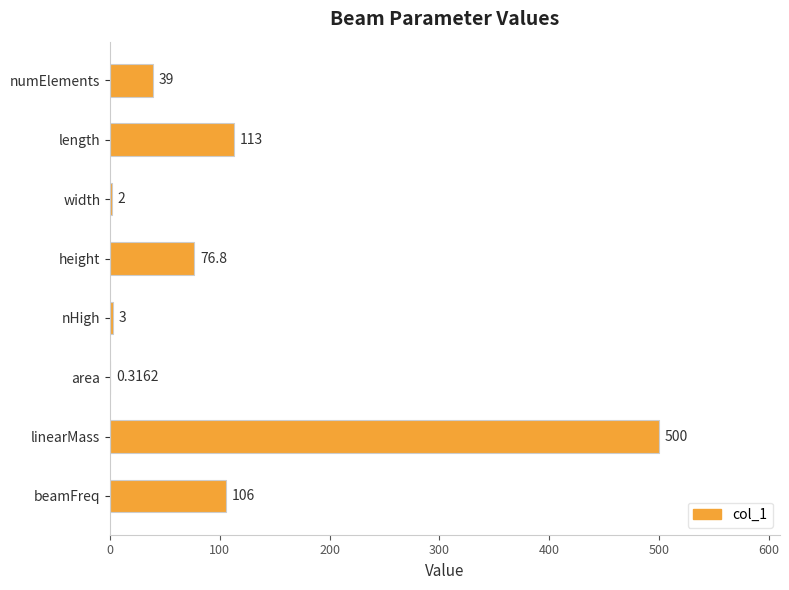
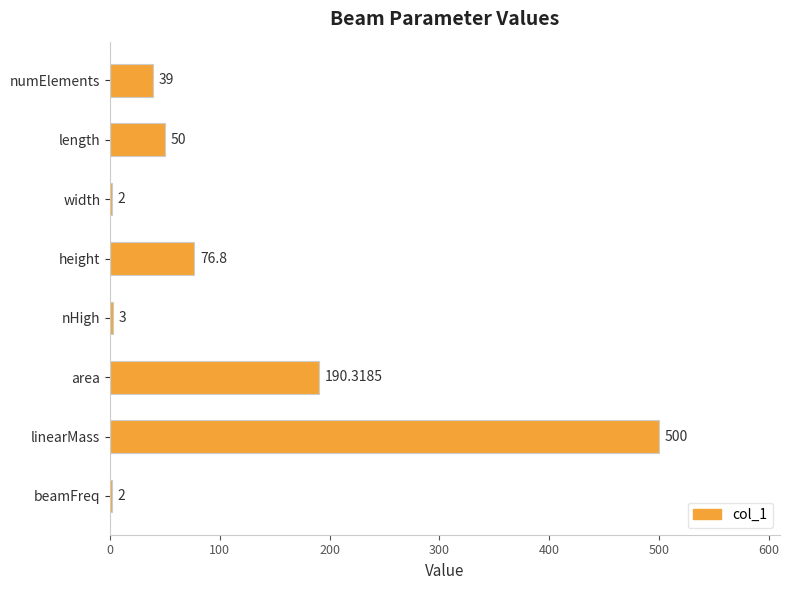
length: 113 -> 50
area: 0.3162 -> 190.3185
beamFreq: 106 -> 2
